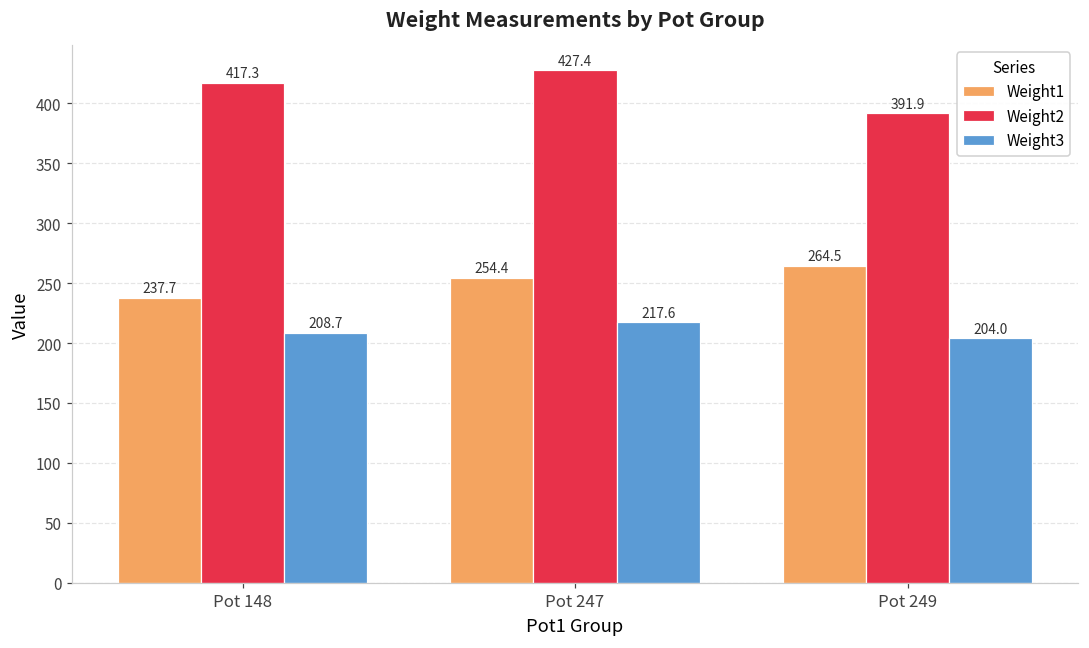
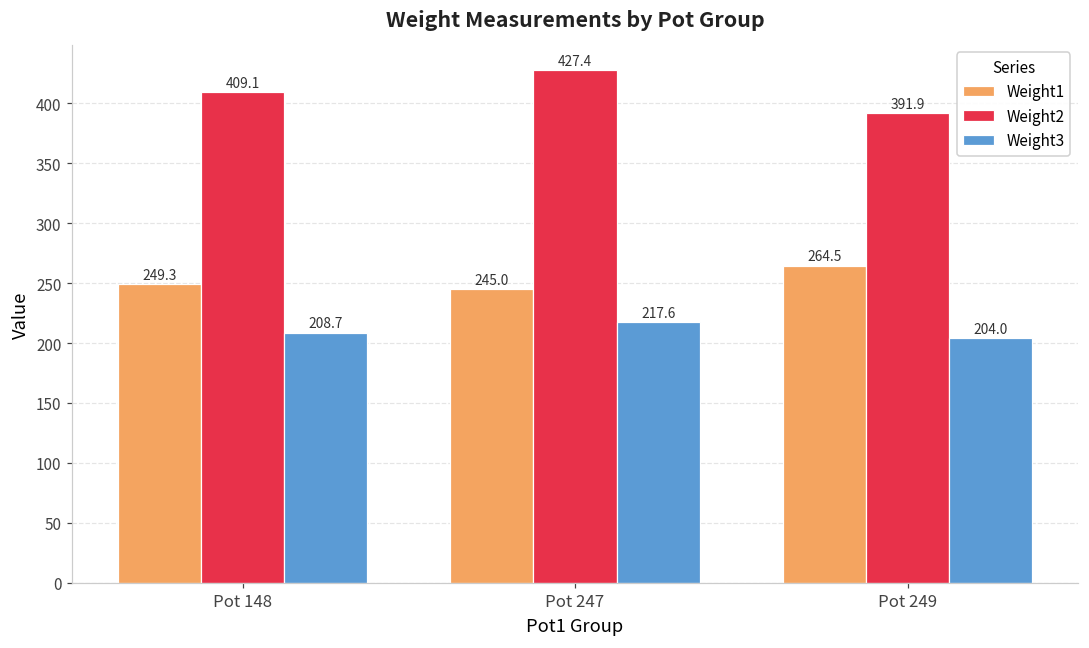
Weight1, Pot 148: 237.7 -> 249.3
Weight2, Pot 148: 417.3 -> 409.1
Weight1, Pot 247: 254.4 -> 245.0
